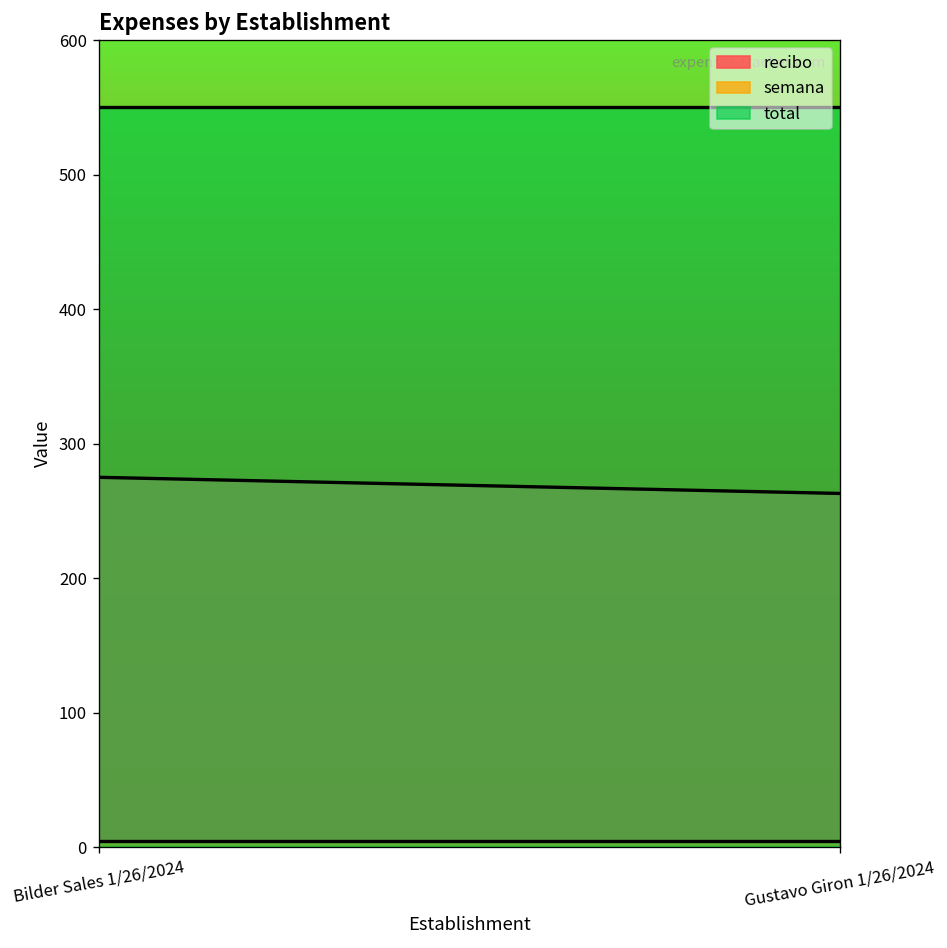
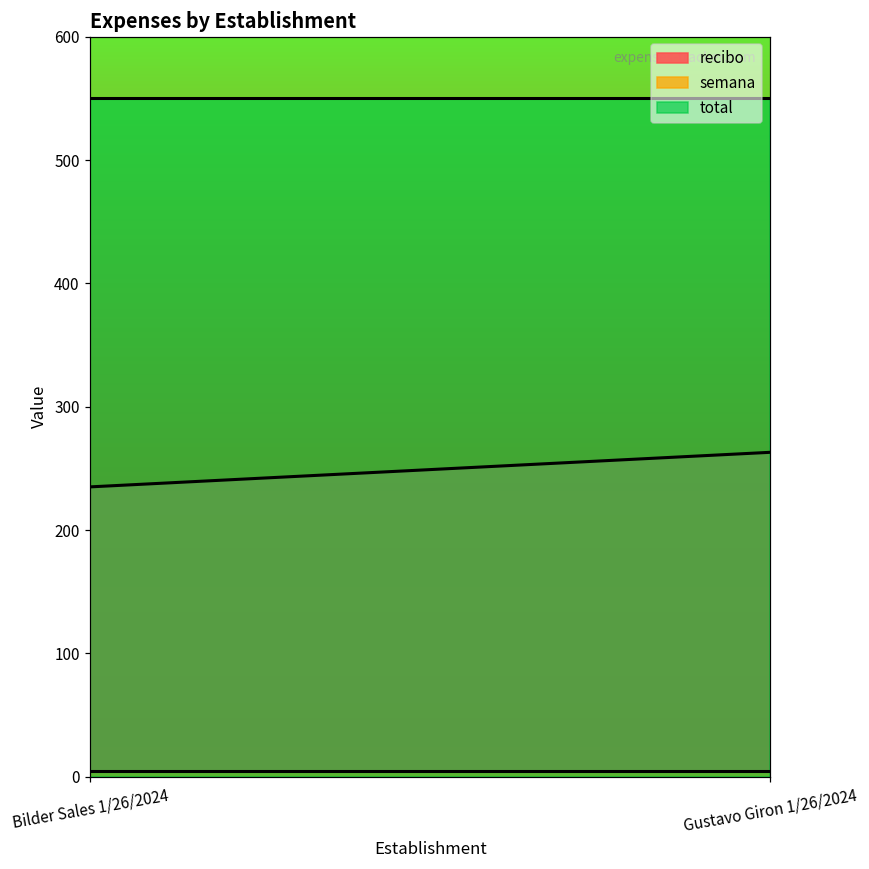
recibo, Bilder Sales 1/26/2024: 275 -> 235
